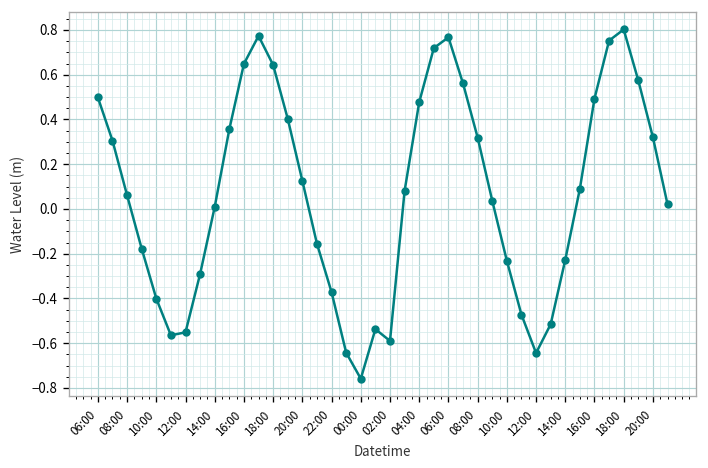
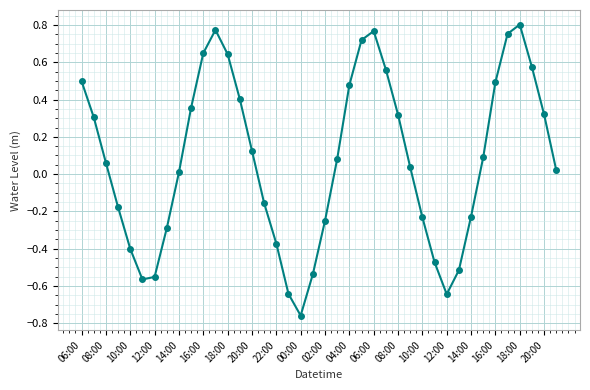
02:00: -0.59 -> -0.25
